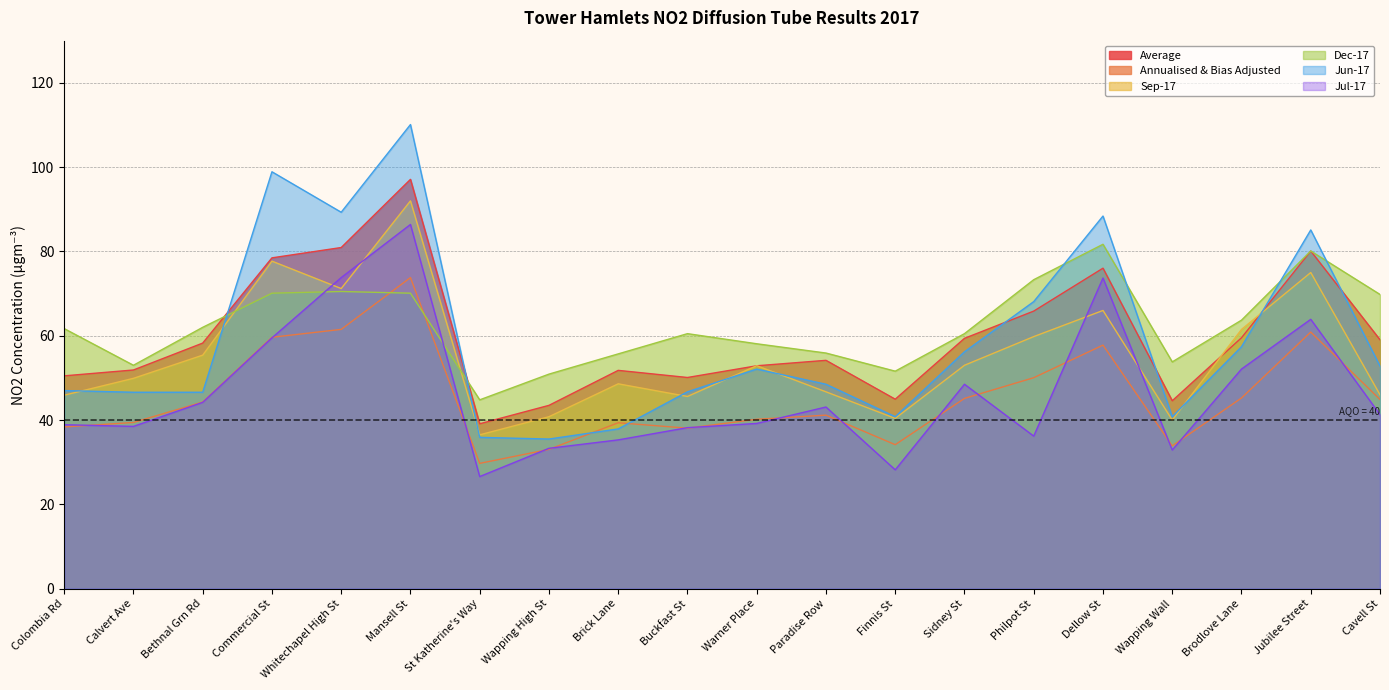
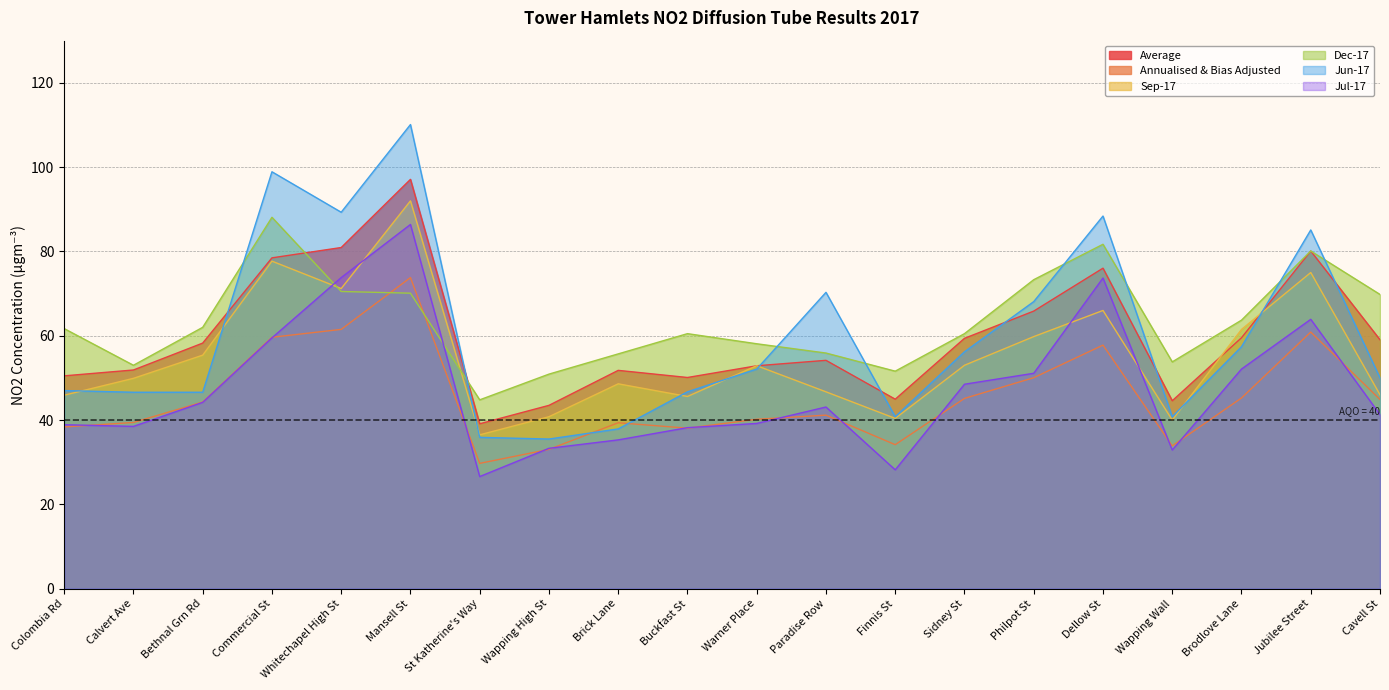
Dec-17, Commercial St: 70 -> 88
Jun-17, Paradise Row: 49 -> 70
Jul-17, Philpot St: 36 -> 51
Jun-17, Cavell St: 53 -> 50
